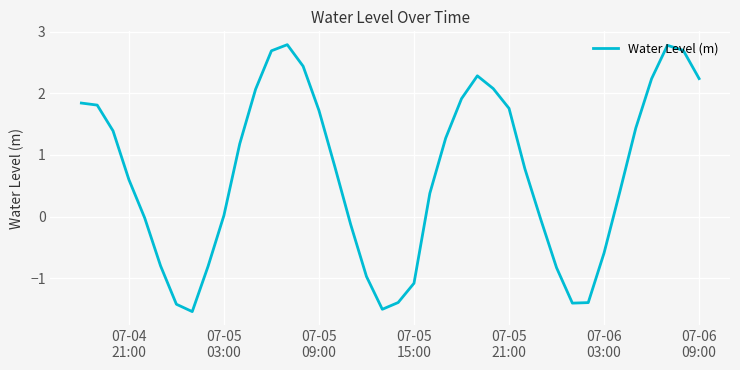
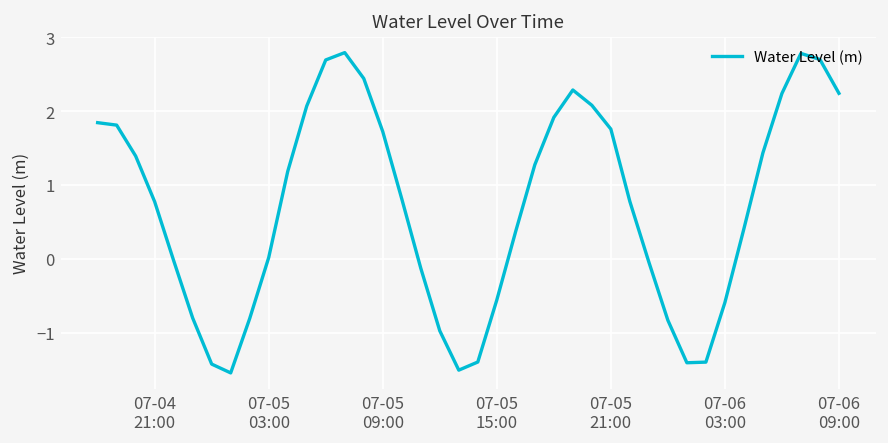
07-04 21:00: 0.6 -> 0.8
07-05 15:00: -1.1 -> -0.6
